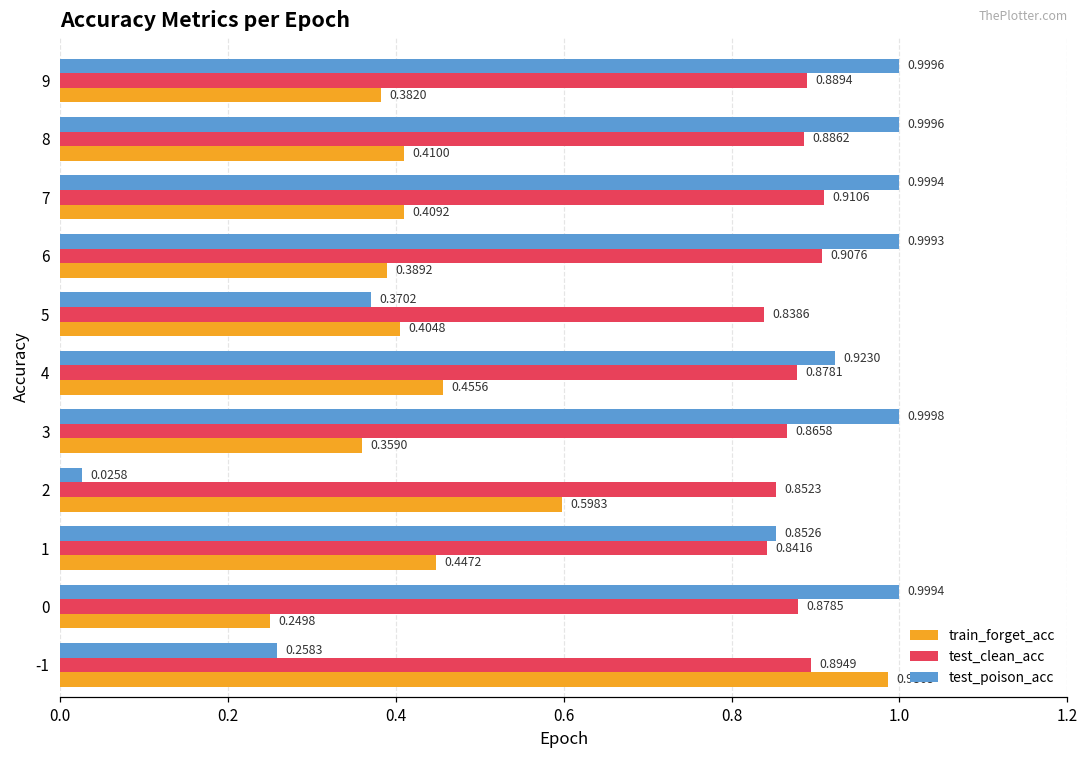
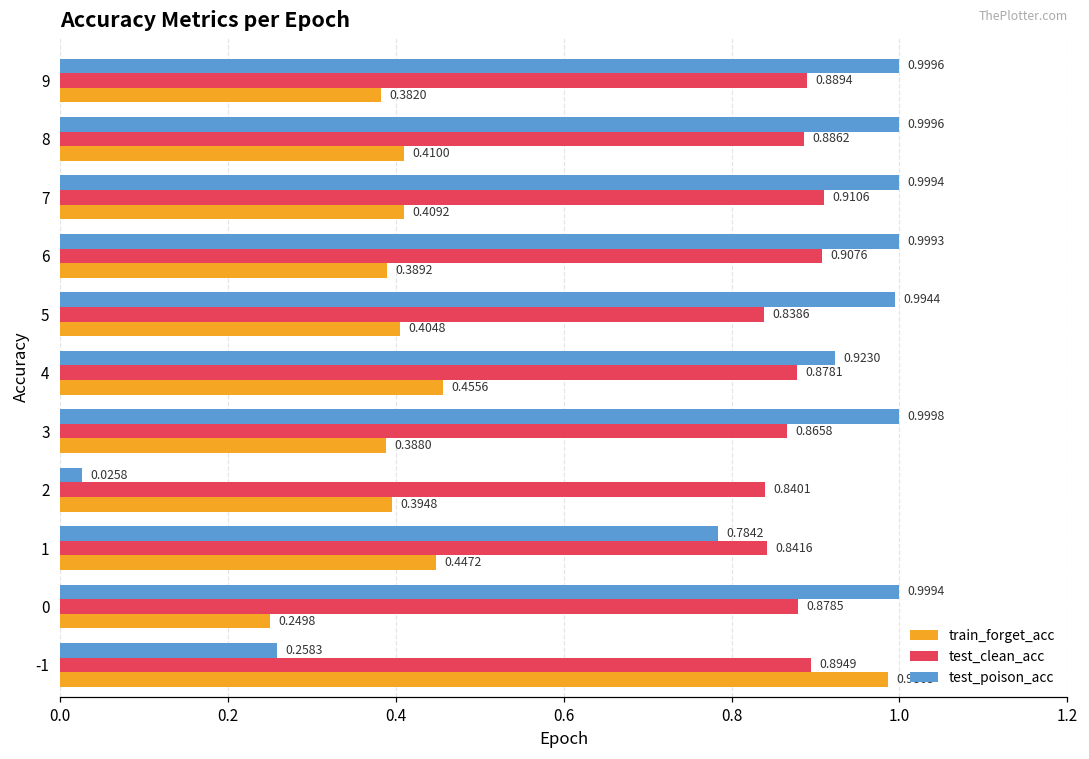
test_poison_acc, 5: 0.3702 -> 0.9944
train_forget_acc, 3: 0.3590 -> 0.3880
test_clean_acc, 2: 0.8523 -> 0.8401
train_forget_acc, 2: 0.5983 -> 0.3948
test_poison_acc, 1: 0.8526 -> 0.7842
